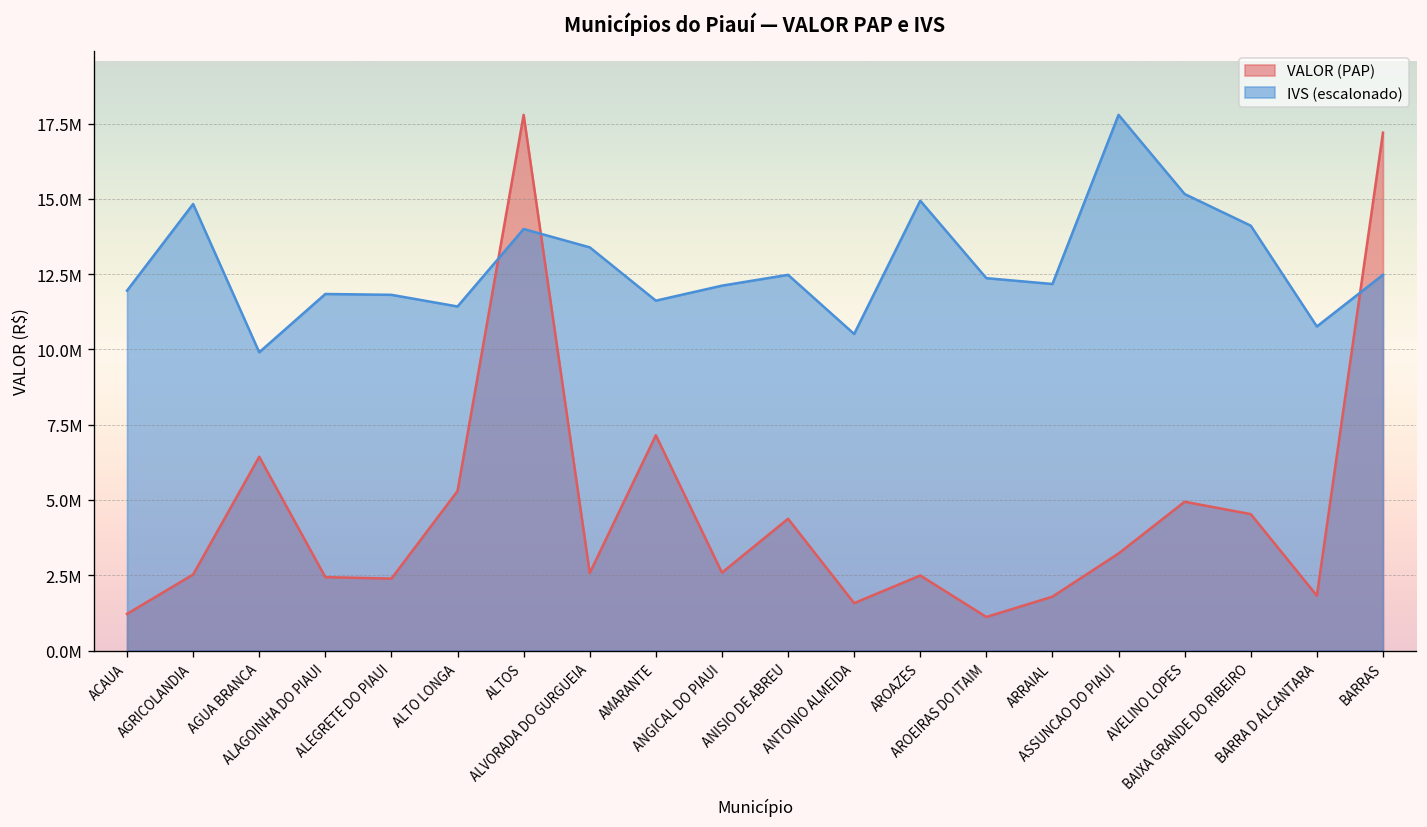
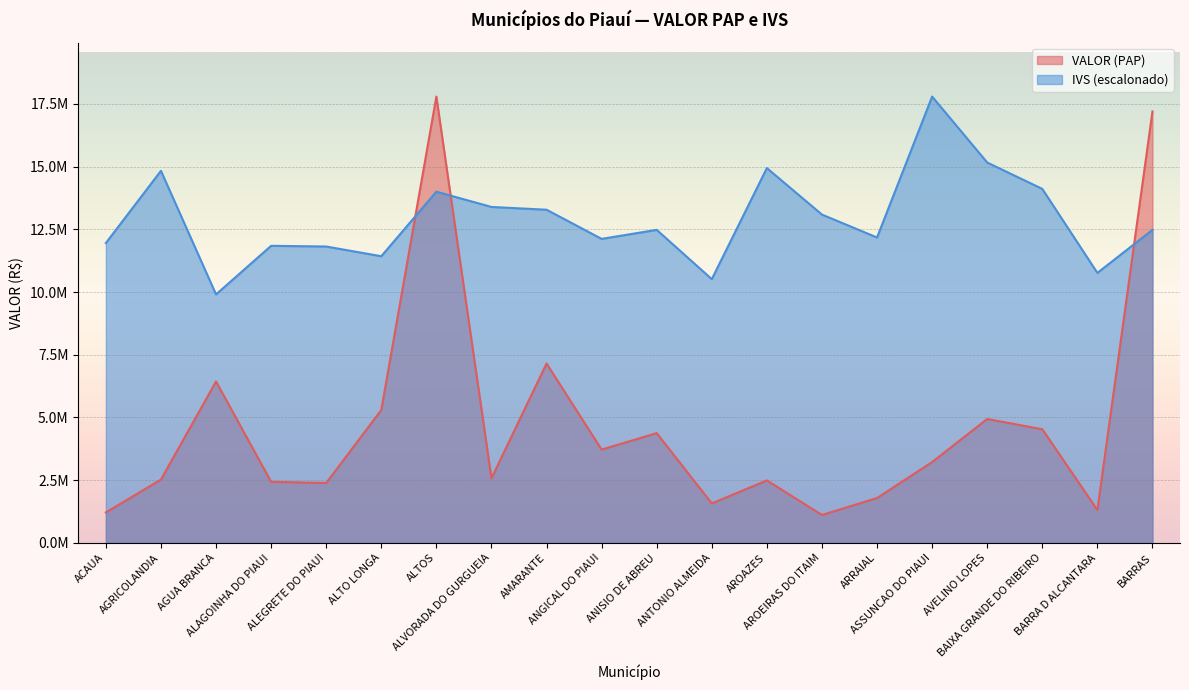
IVS (escalonado), AMARANTE: 11600000 -> 13300000
VALOR (PAP), ANGICAL DO PIAUI: 2600000 -> 3700000
IVS (escalonado), AROEIRAS DO ITAIM: 12400000 -> 13100000
VALOR (PAP), BARRA D ALCANTARA: 1800000 -> 1300000
